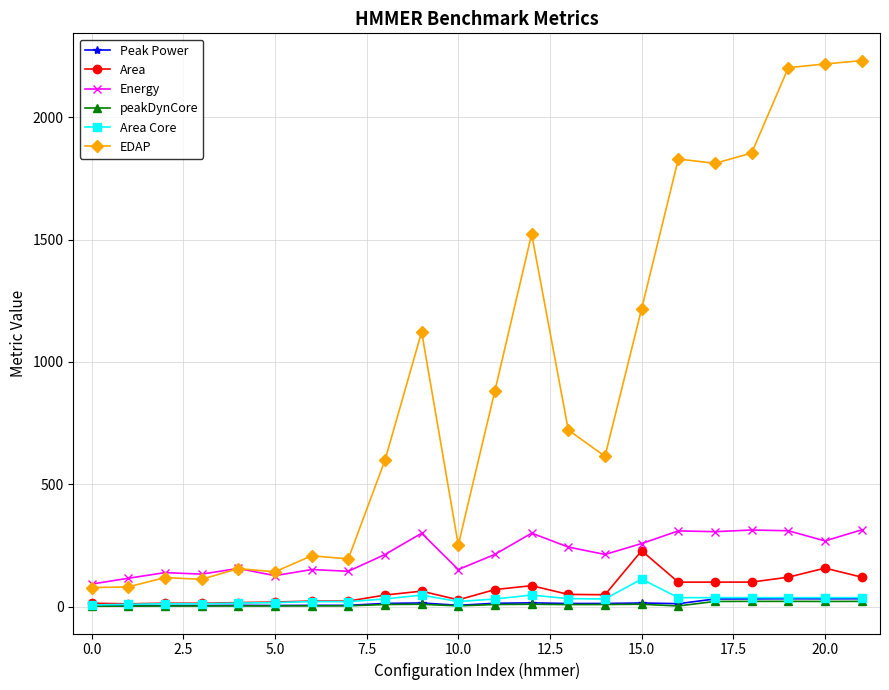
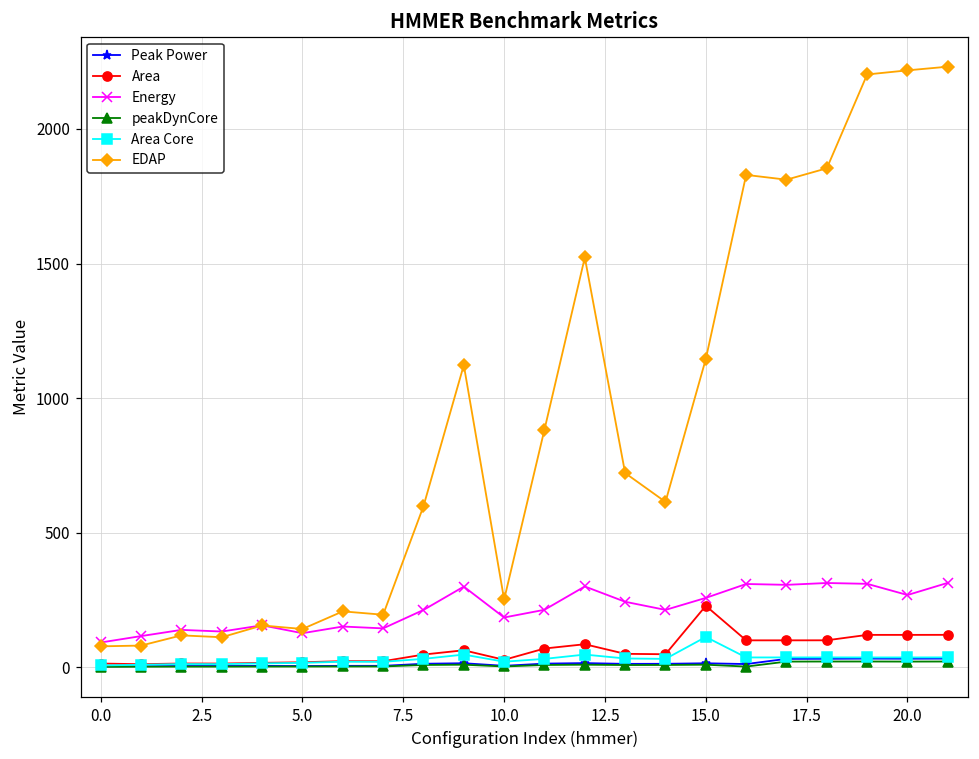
Energy, 10.0: 150 -> 190
EDAP, 15.0: 1220 -> 1150
Area, 20.0: 160 -> 120
